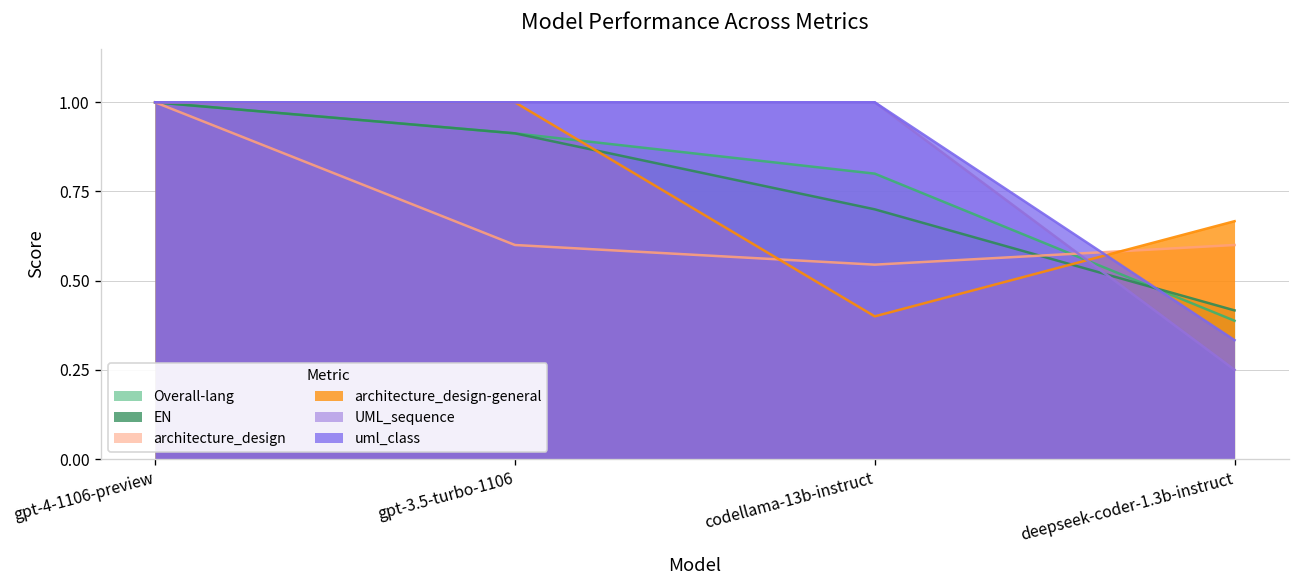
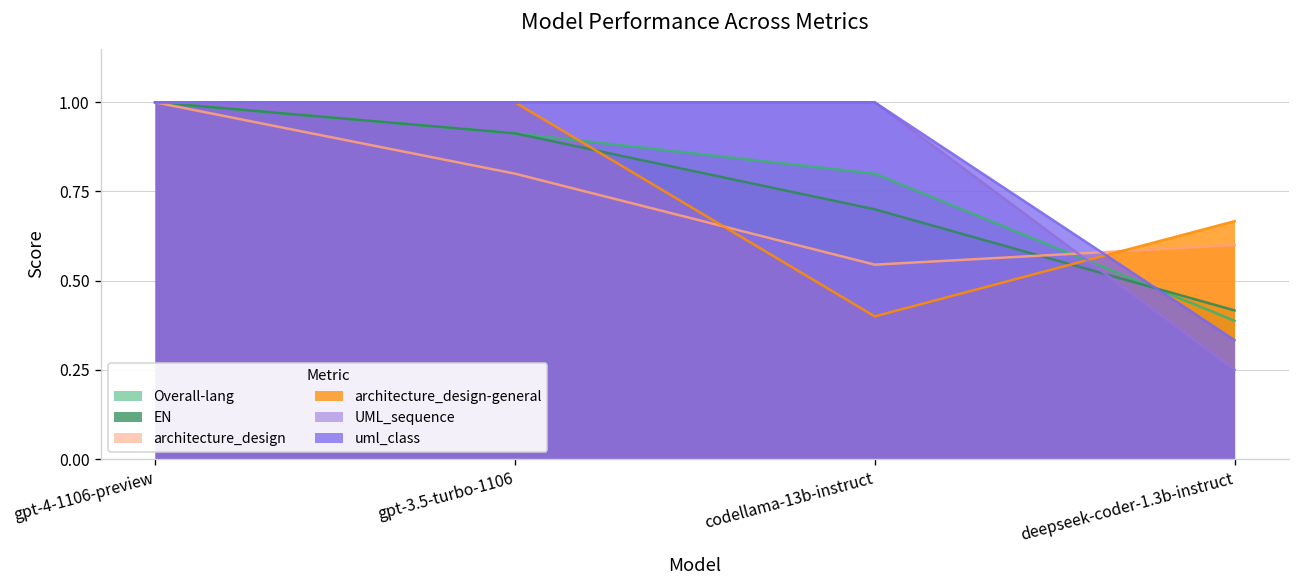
architecture_design, gpt-3.5-turbo-1106: 0.6 -> 0.8
